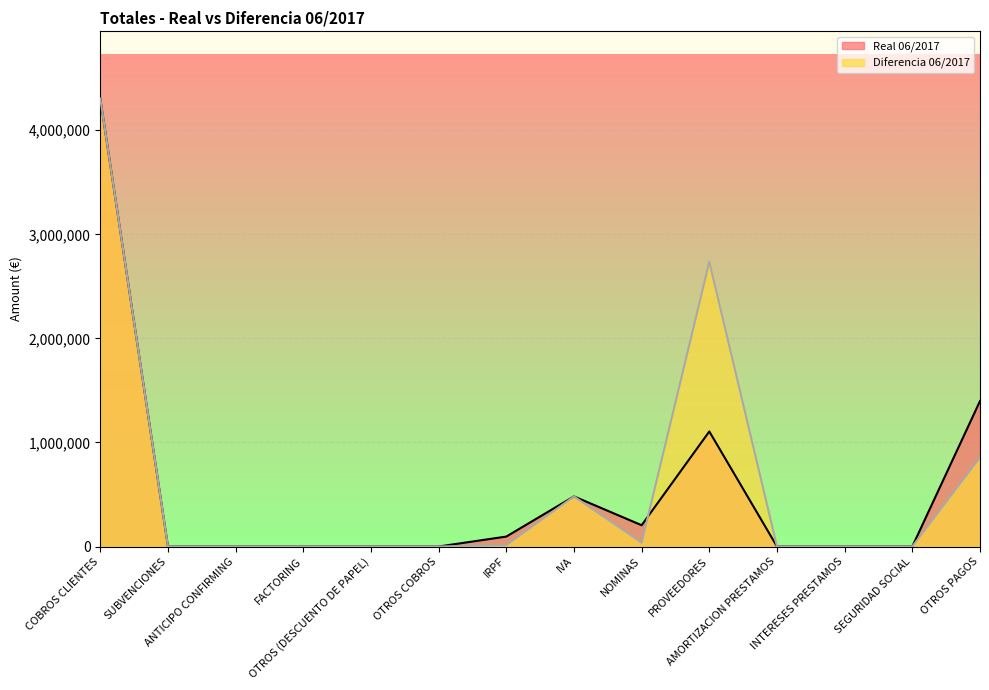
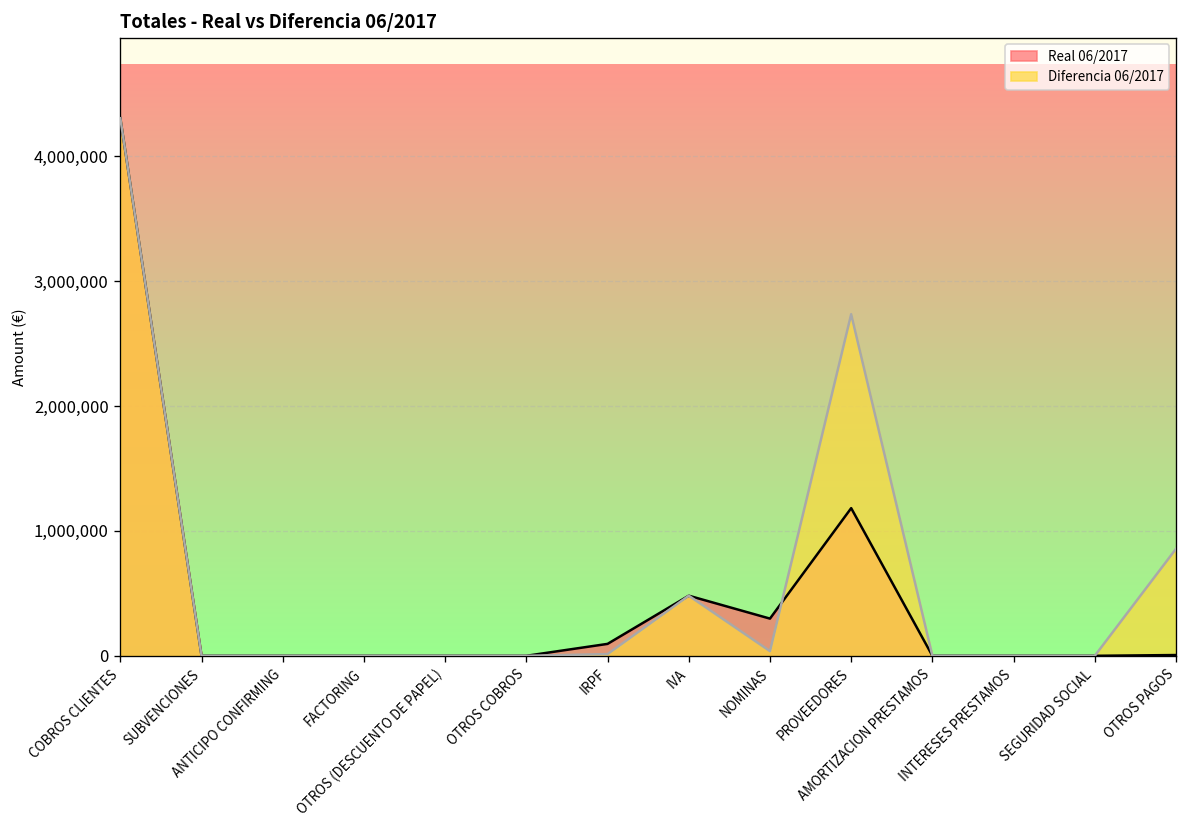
Real 06/2017, NOMINAS: 200,000 -> 300,000
Real 06/2017, PROVEEDORES: 1,110,000 -> 1,180,000
Real 06/2017, OTROS PAGOS: 1,400,000 -> 10,000
